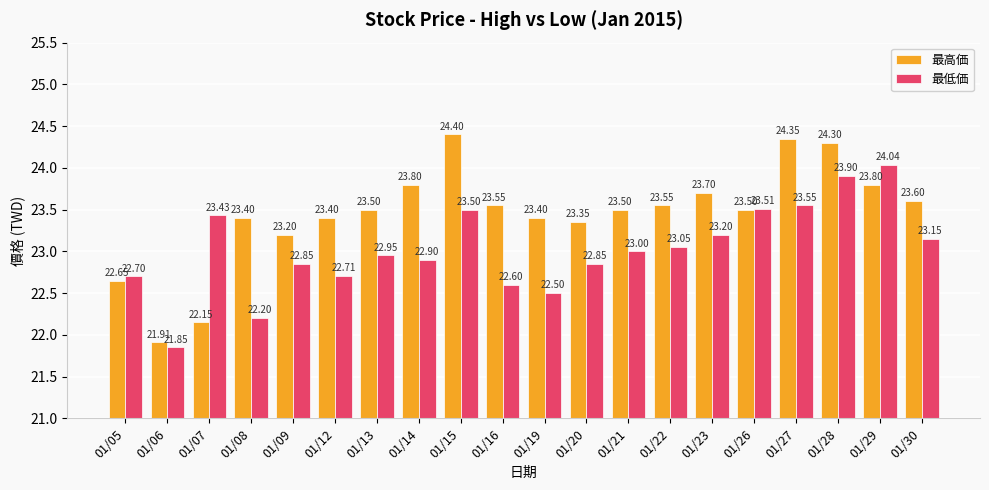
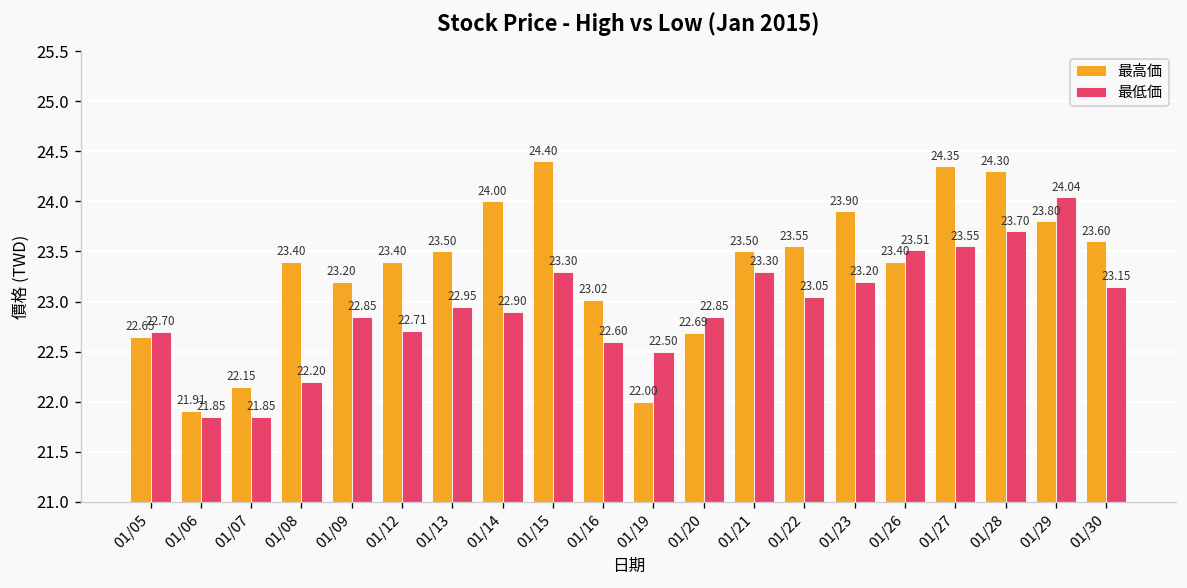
最低価, 01/07: 23.43 -> 21.85
最高価, 01/14: 23.80 -> 24.00
最低価, 01/15: 23.50 -> 23.30
最高価, 01/16: 23.55 -> 23.02
最高価, 01/19: 23.40 -> 22.00
最高価, 01/20: 23.35 -> 22.69
最低価, 01/21: 23.00 -> 23.30
最高価, 01/23: 23.70 -> 23.90
最高価, 01/26: 23.50 -> 23.40
最低価, 01/28: 23.90 -> 23.70
